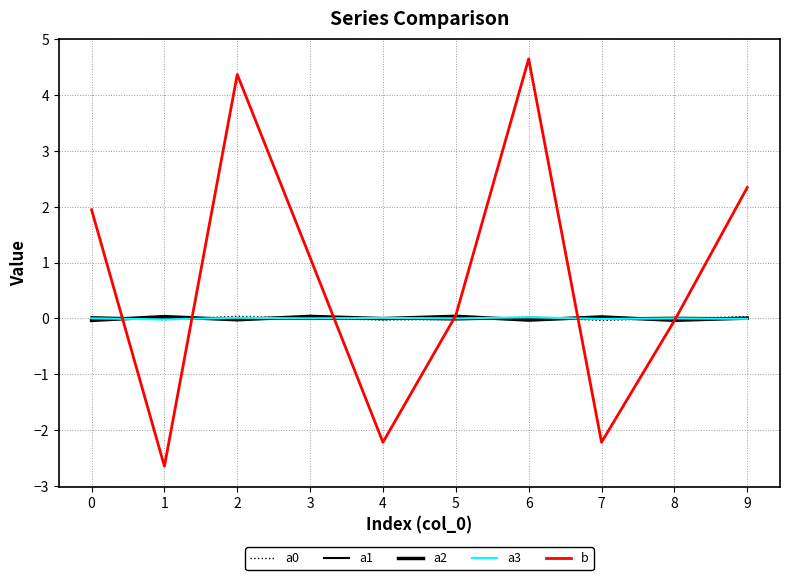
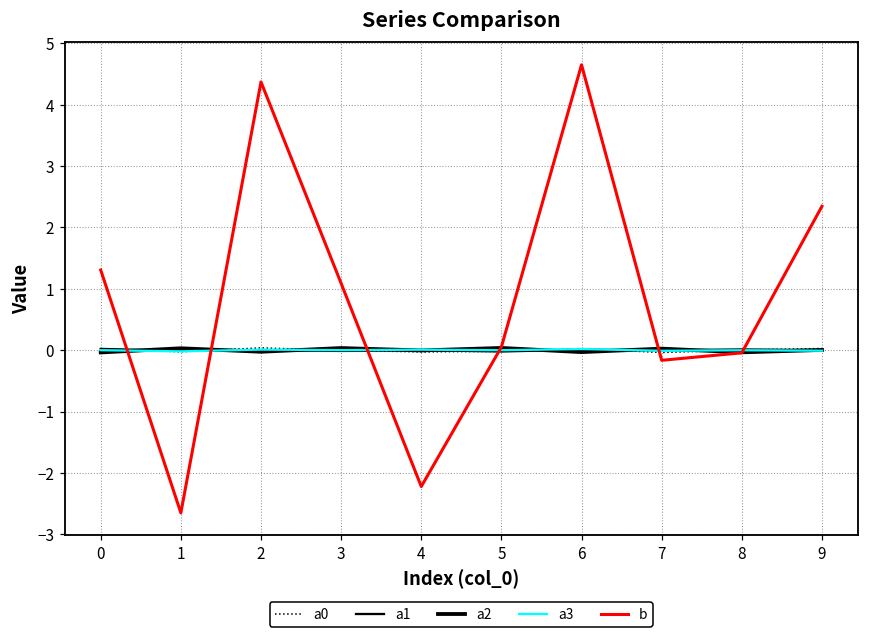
b, 0: 1.9 -> 1.3
b, 7: -2.2 -> -0.2
